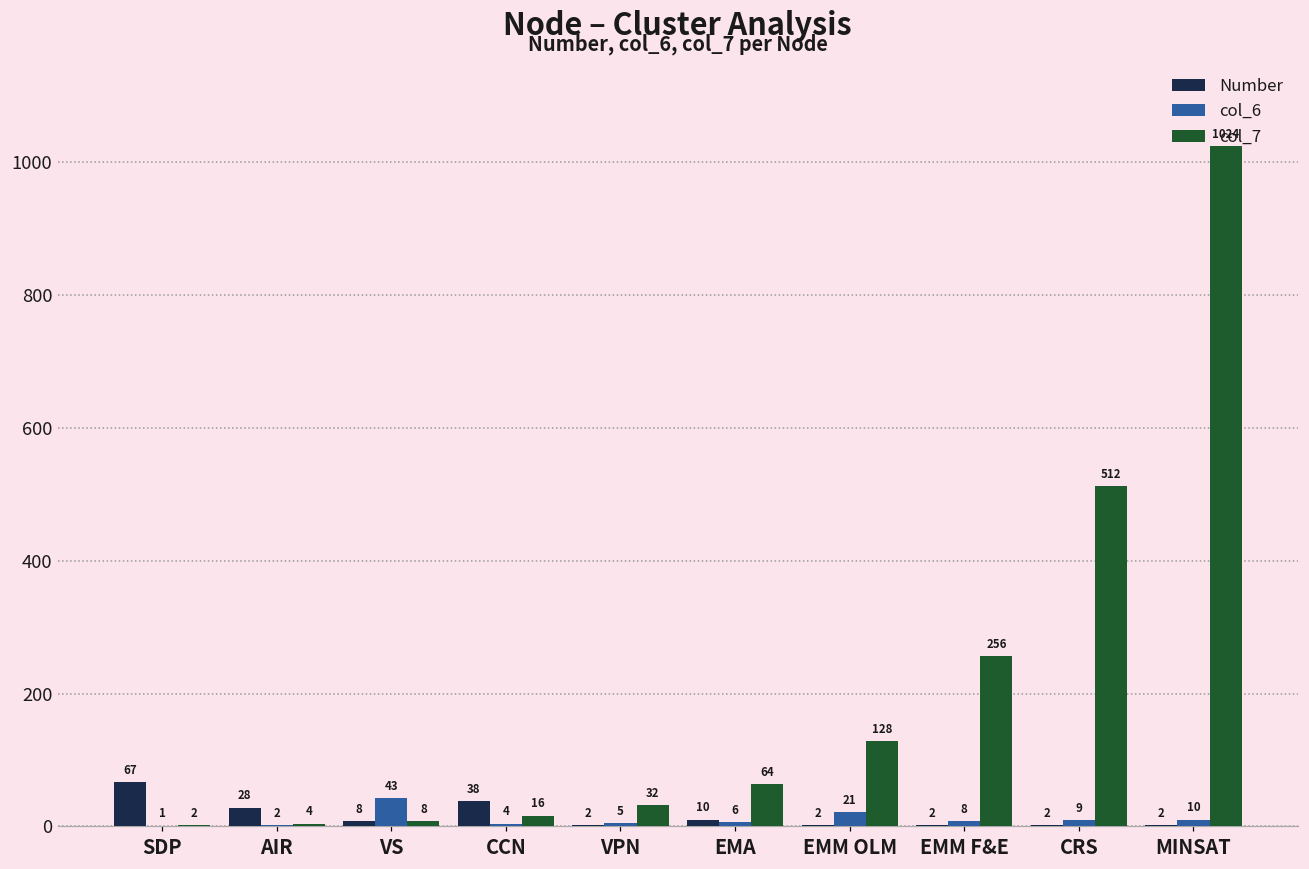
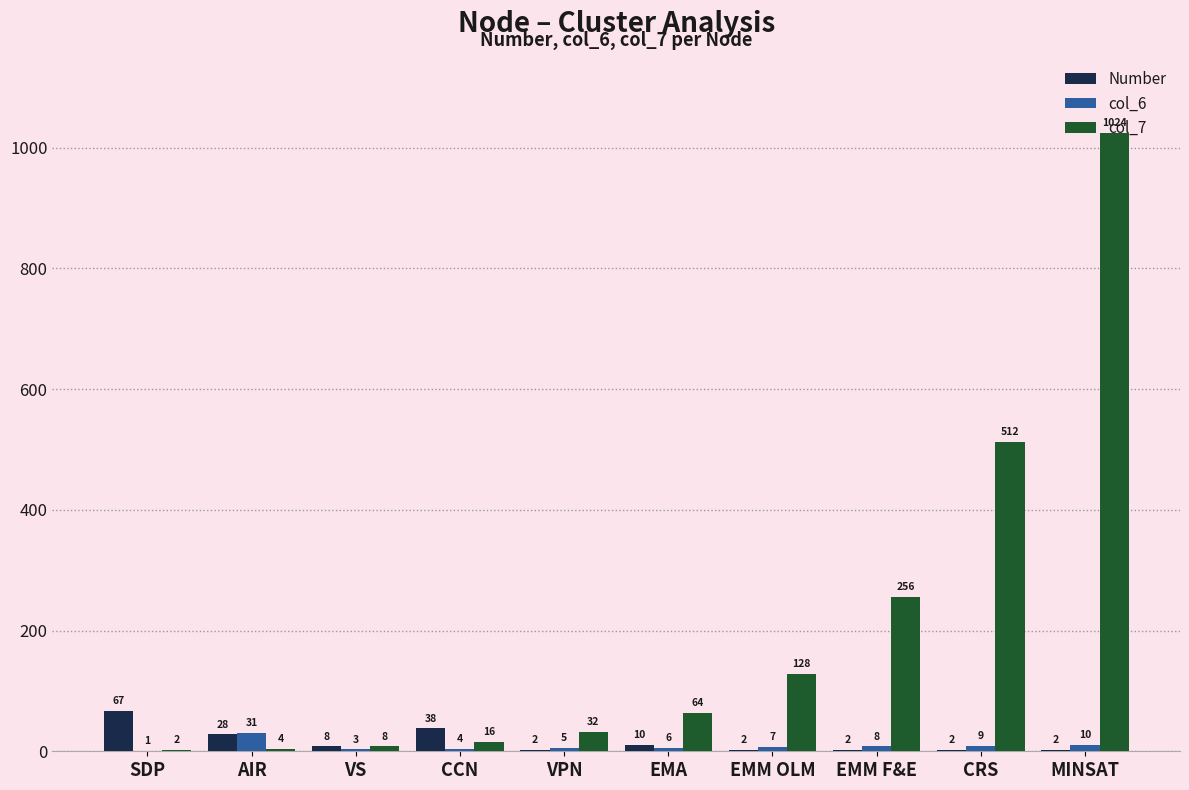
col_6, AIR: 2 -> 31
col_6, VS: 43 -> 3
col_6, EMM OLM: 21 -> 7
